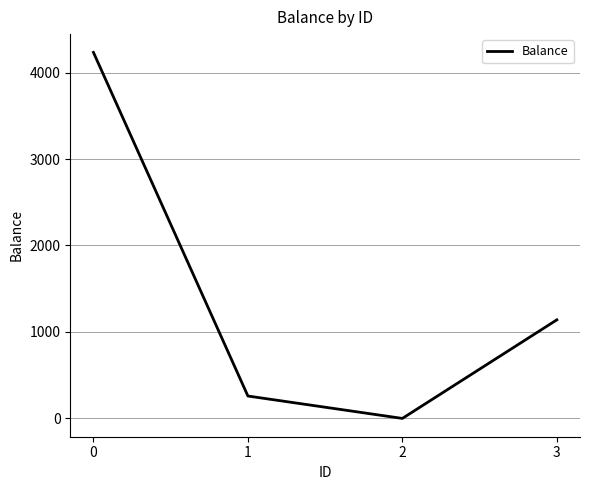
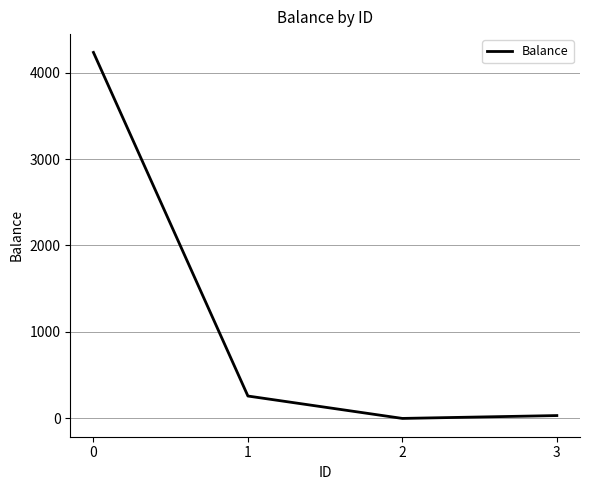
3: 1100 -> 0
